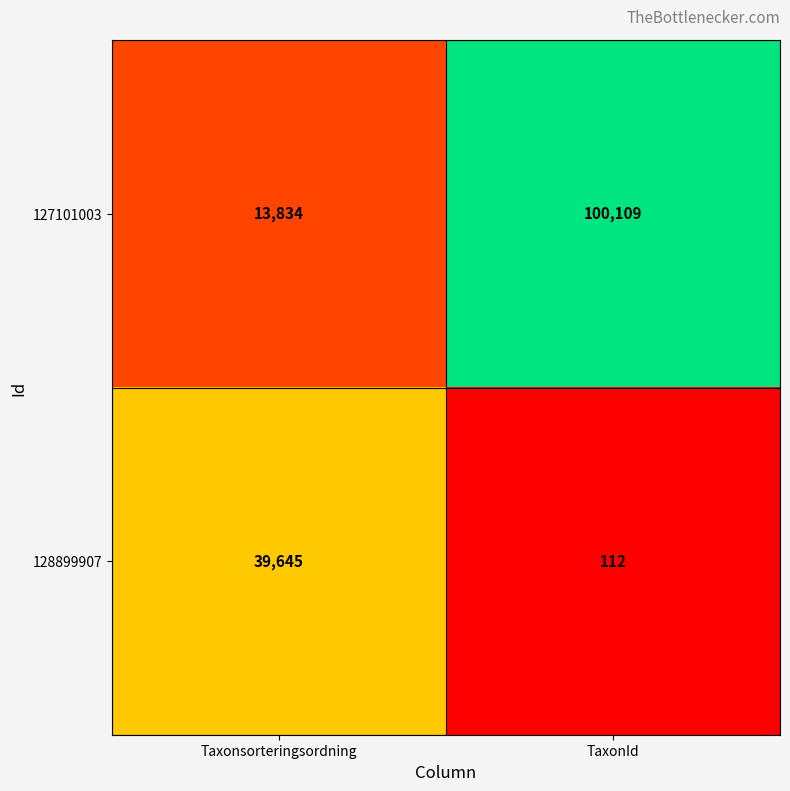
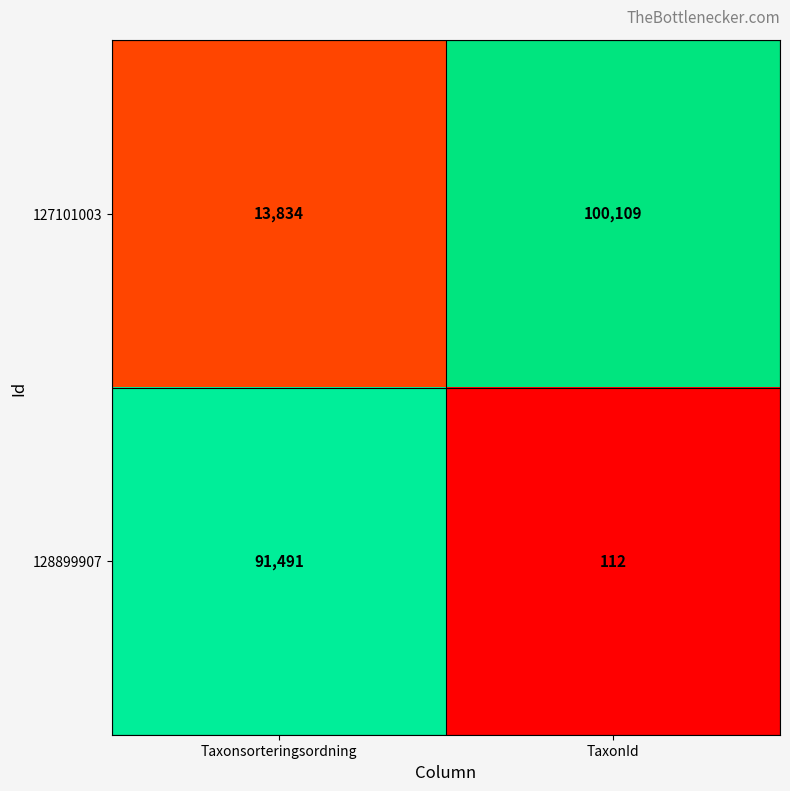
128899907, Taxonsorteringsordning: 39,645 -> 91,491
